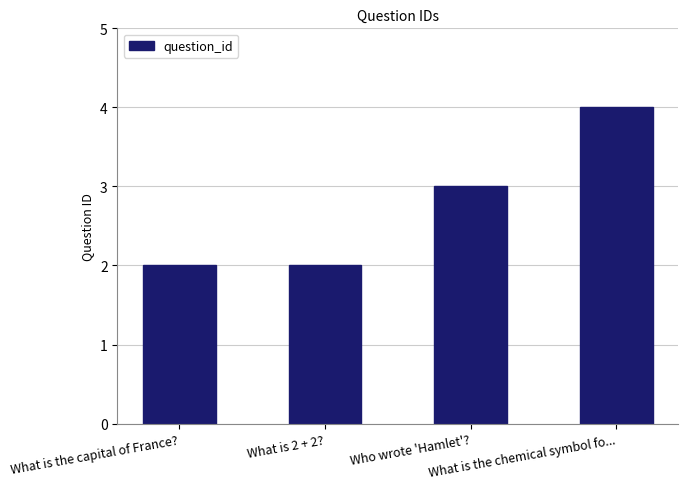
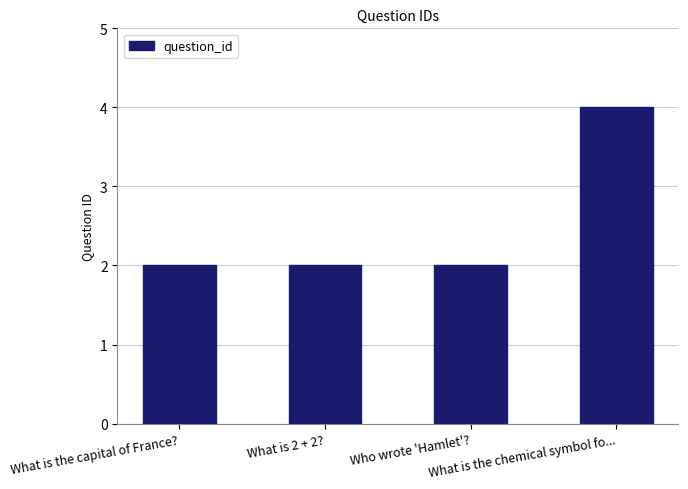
Who wrote 'Hamlet'?: 3 -> 2
